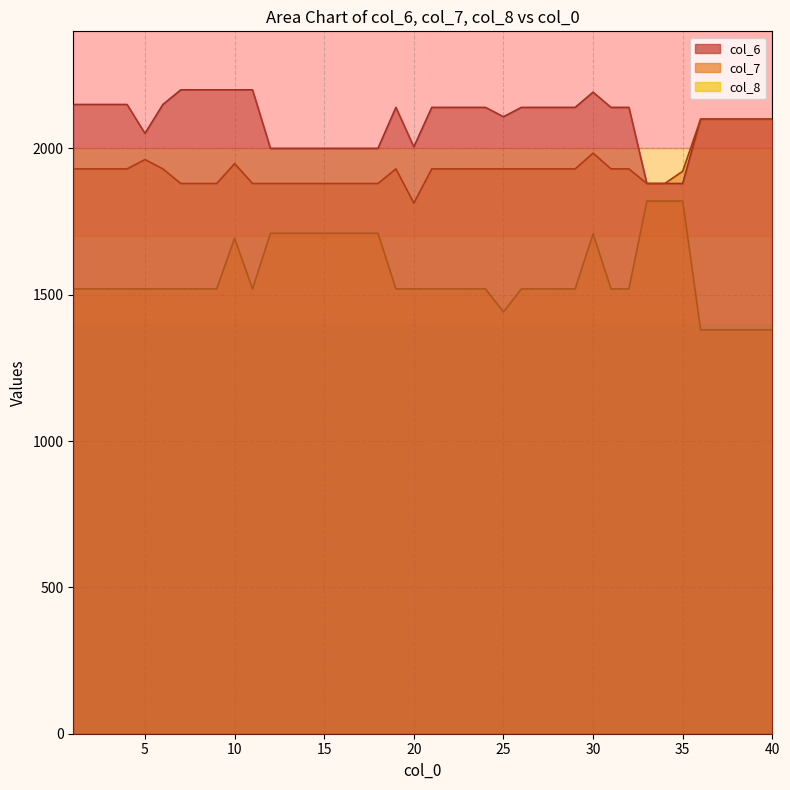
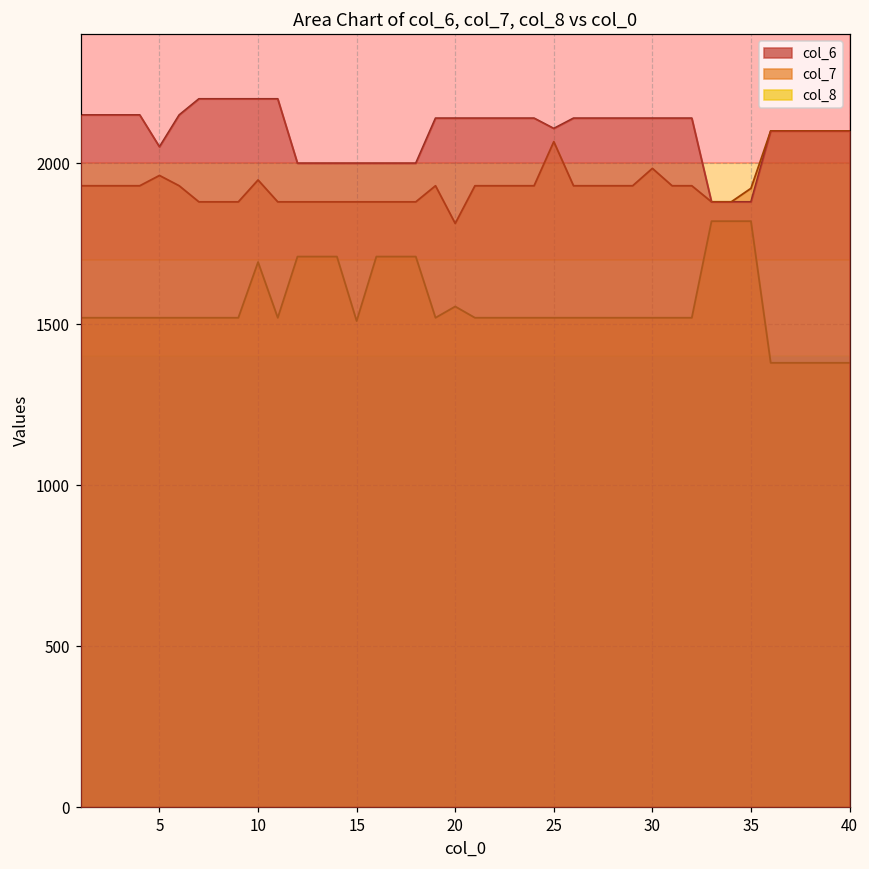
col_8, 15: 1710 -> 1510
col_6, 20: 2010 -> 2140
col_8, 20: 1520 -> 1560
col_7, 25: 1930 -> 2070
col_8, 25: 1440 -> 1520
col_6, 30: 2190 -> 2140
col_8, 30: 1710 -> 1520
